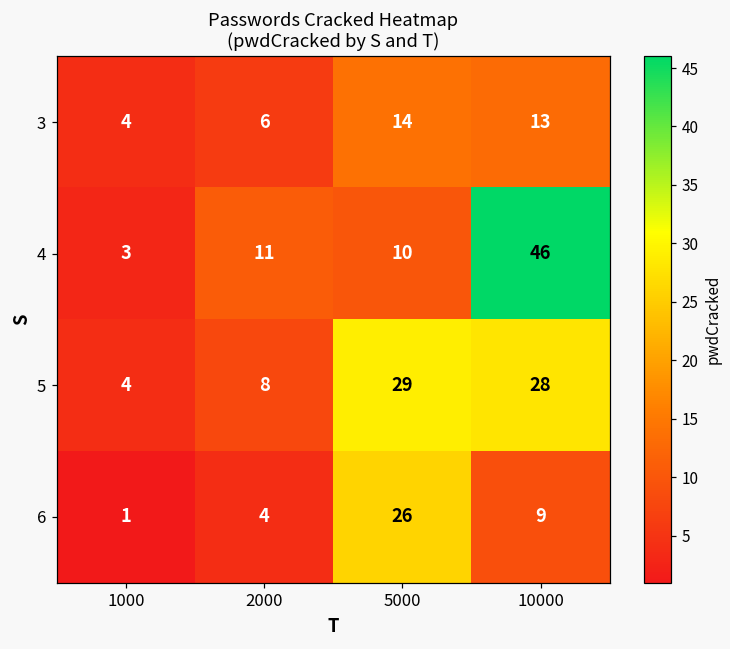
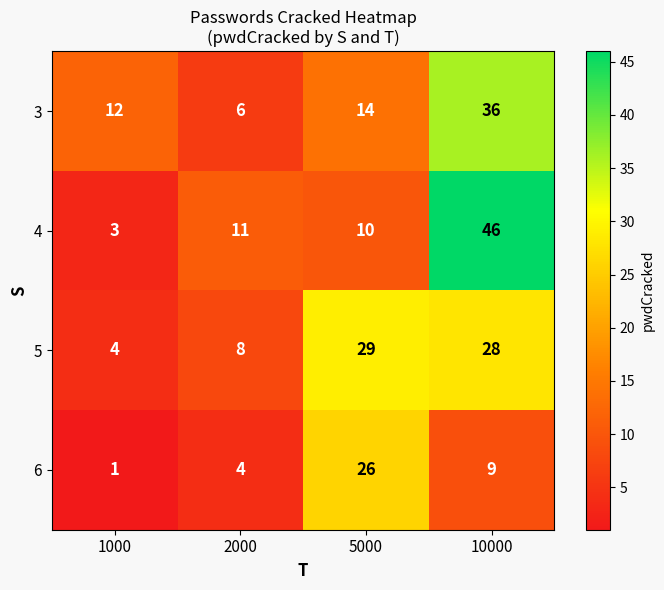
3, 1000: 4 -> 12
3, 10000: 13 -> 36
